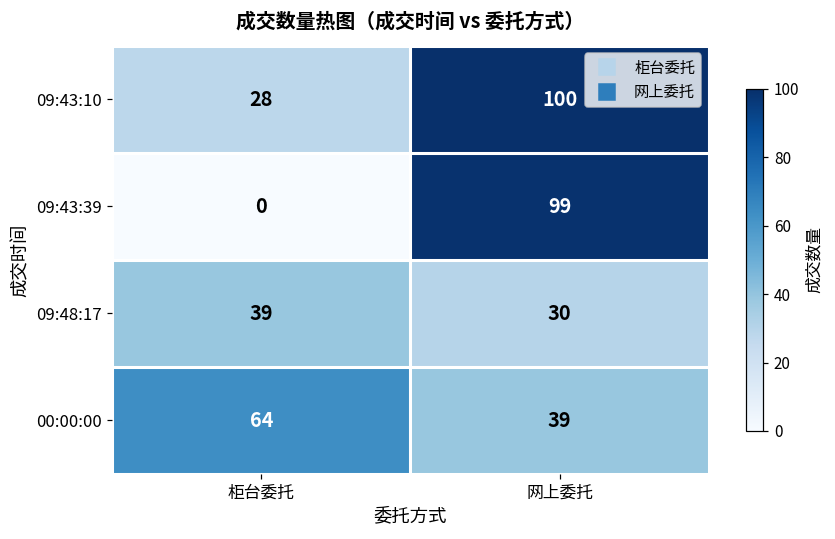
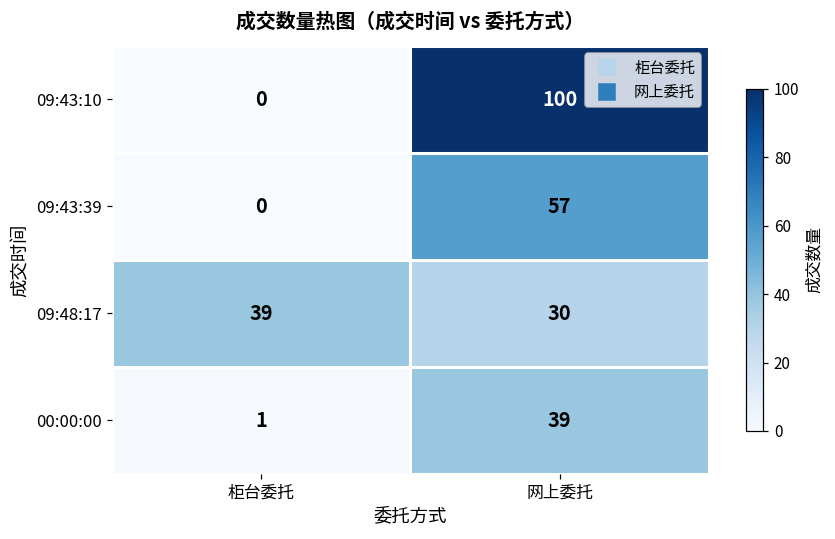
09:43:10, 柜台委托: 28 -> 0
09:43:39, 网上委托: 99 -> 57
00:00:00, 柜台委托: 64 -> 1
